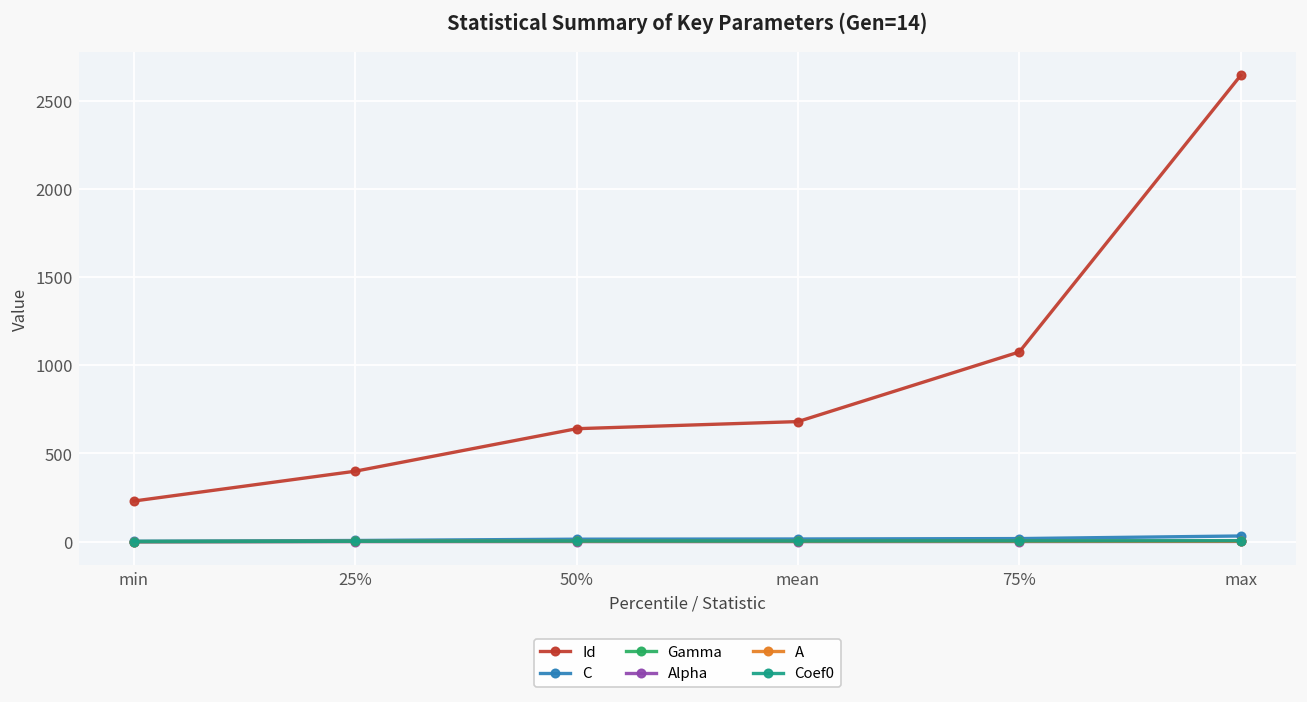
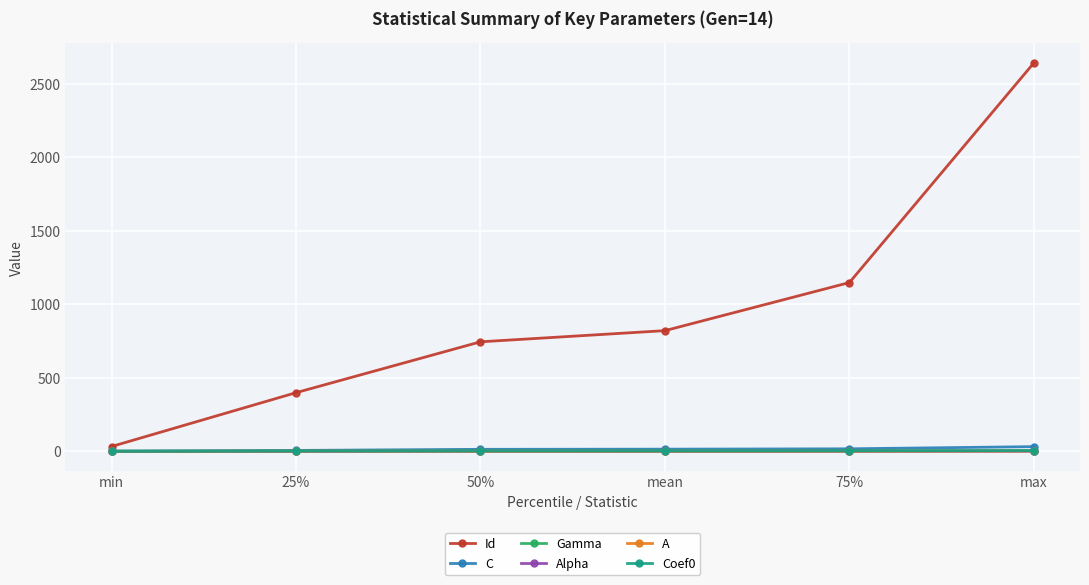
Id, min: 230 -> 30
Id, 50%: 640 -> 750
Id, mean: 680 -> 820
Id, 75%: 1080 -> 1150
